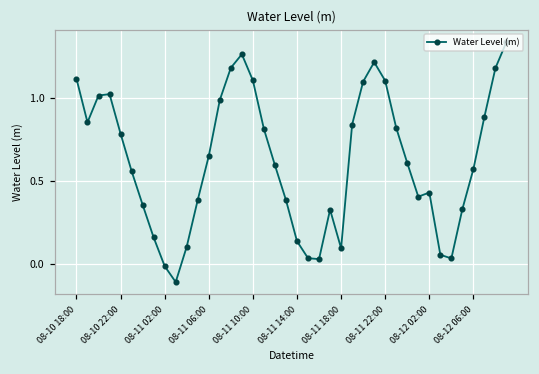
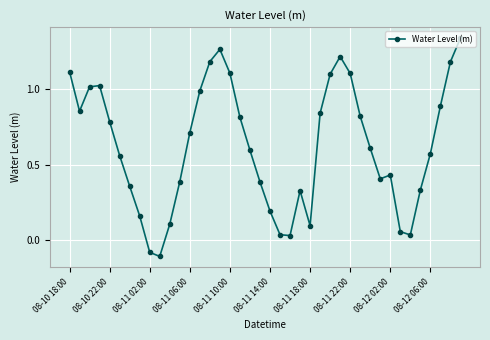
08-11 02:00: -0.01 -> -0.08
08-11 06:00: 0.65 -> 0.71
08-11 14:00: 0.14 -> 0.19
